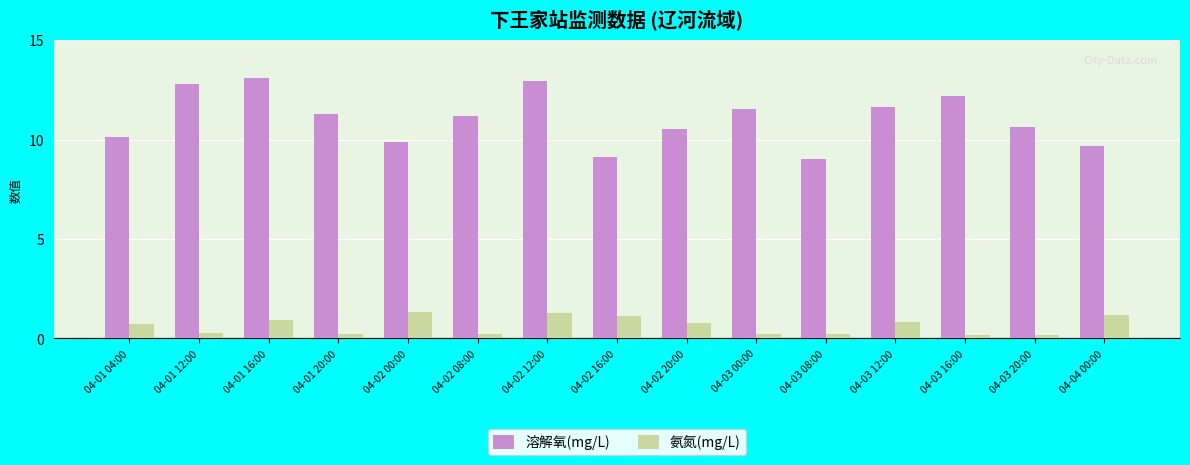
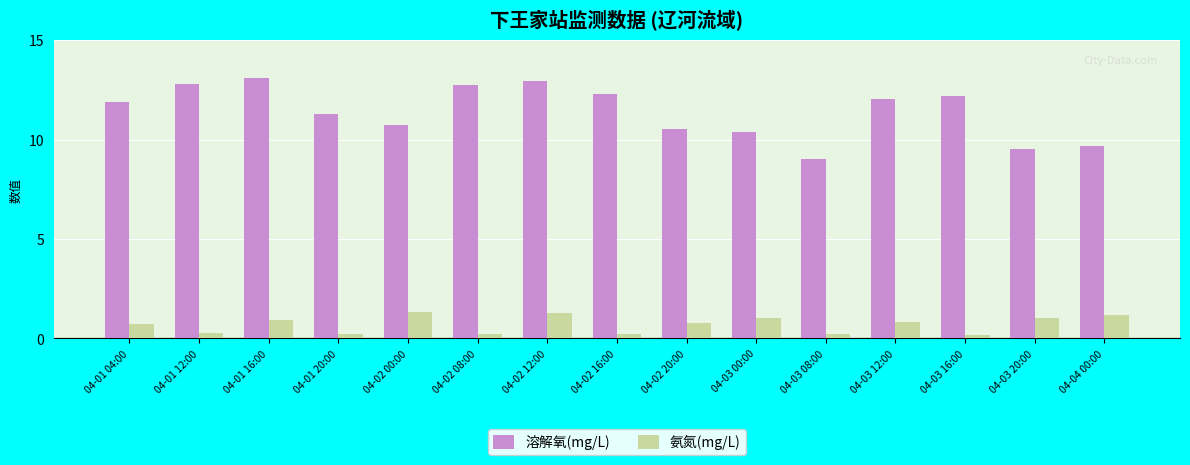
溶解氧(mg/L), 04-01 04:00: 10.1 -> 11.9
溶解氧(mg/L), 04-02 00:00: 9.9 -> 10.8
溶解氧(mg/L), 04-02 08:00: 11.2 -> 12.7
溶解氧(mg/L), 04-02 16:00: 9.1 -> 12.3
氨氮(mg/L), 04-02 16:00: 1.1 -> 0.2
溶解氧(mg/L), 04-03 00:00: 11.6 -> 10.4
氨氮(mg/L), 04-03 00:00: 0.2 -> 1.0
溶解氧(mg/L), 04-03 12:00: 11.6 -> 12.0
溶解氧(mg/L), 04-03 20:00: 10.6 -> 9.5
氨氮(mg/L), 04-03 20:00: 0.2 -> 1.0
